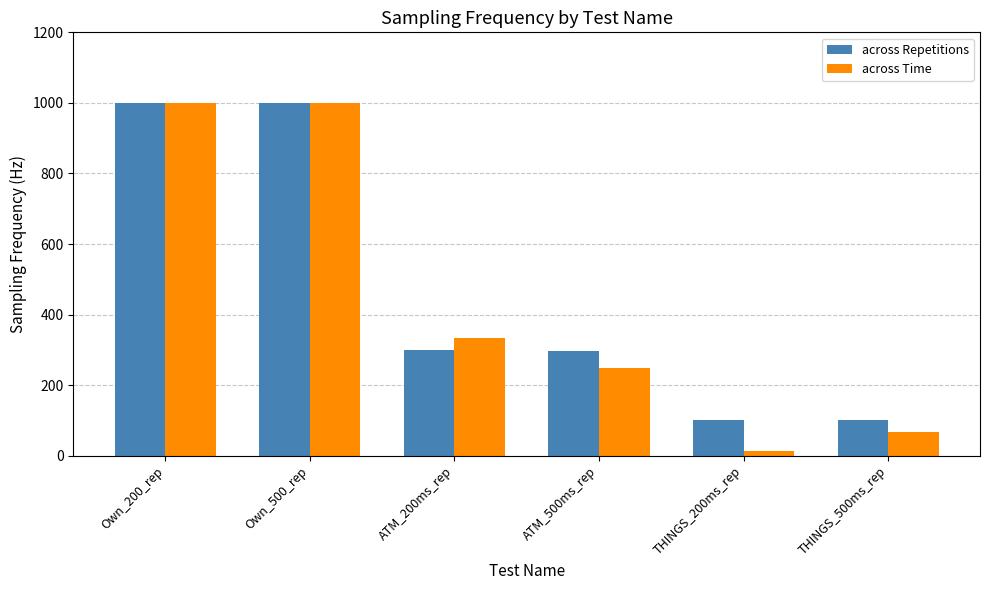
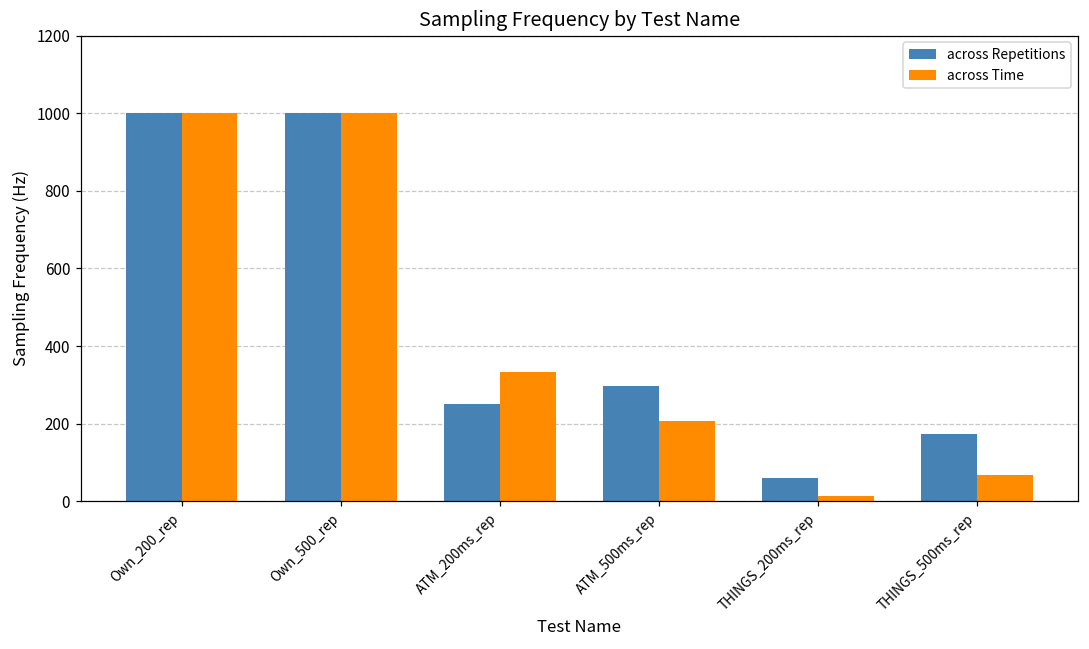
across Repetitions, ATM_200ms_rep: 300 -> 250
across Time, ATM_500ms_rep: 250 -> 210
across Repetitions, THINGS_200ms_rep: 100 -> 60
across Repetitions, THINGS_500ms_rep: 100 -> 170
